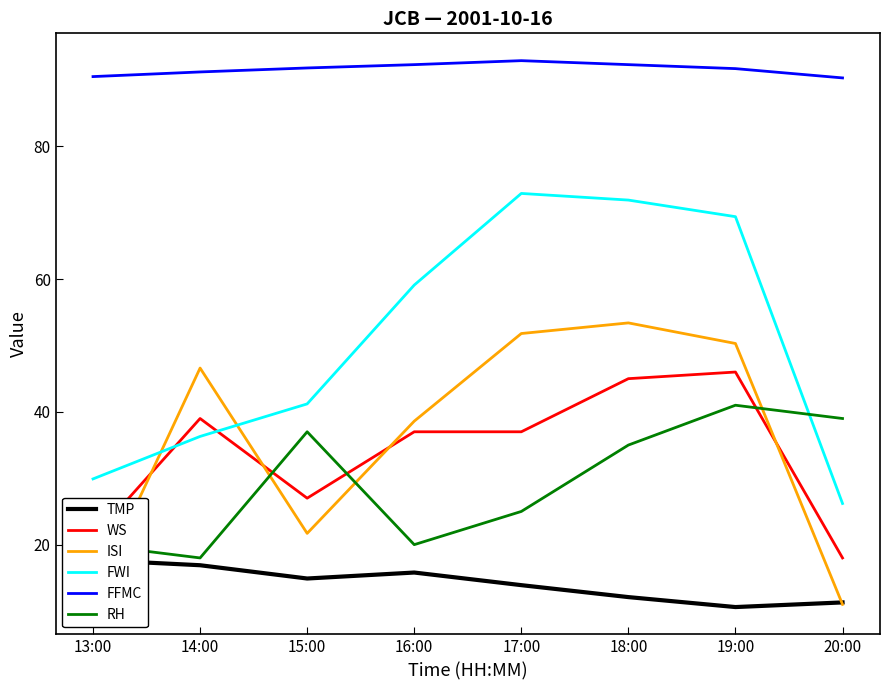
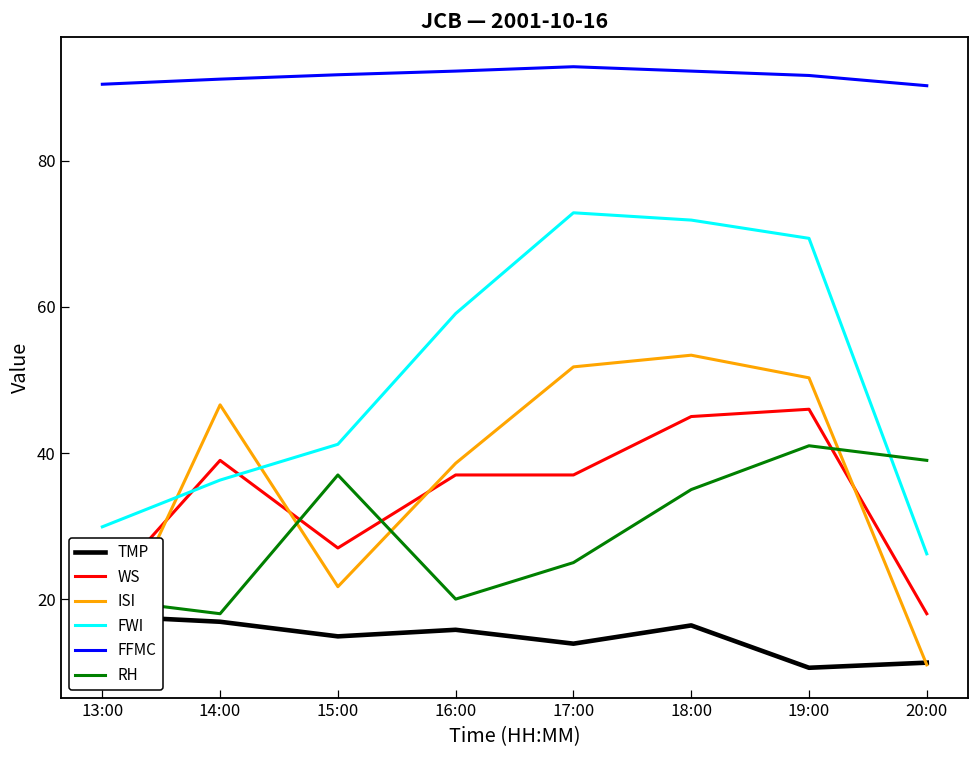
TMP, 18:00: 12 -> 16
